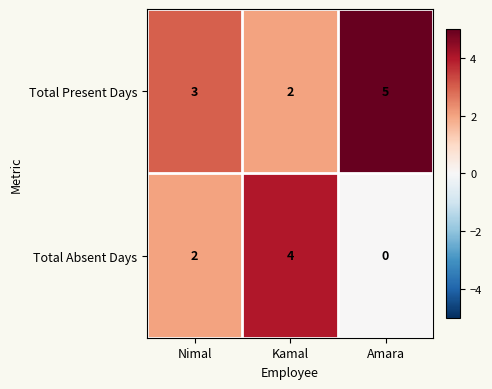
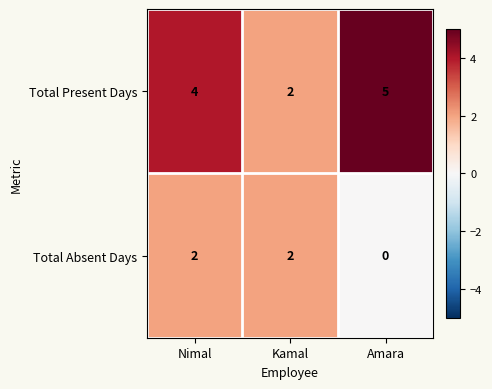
Total Present Days, Nimal: 3 -> 4
Total Absent Days, Kamal: 4 -> 2
